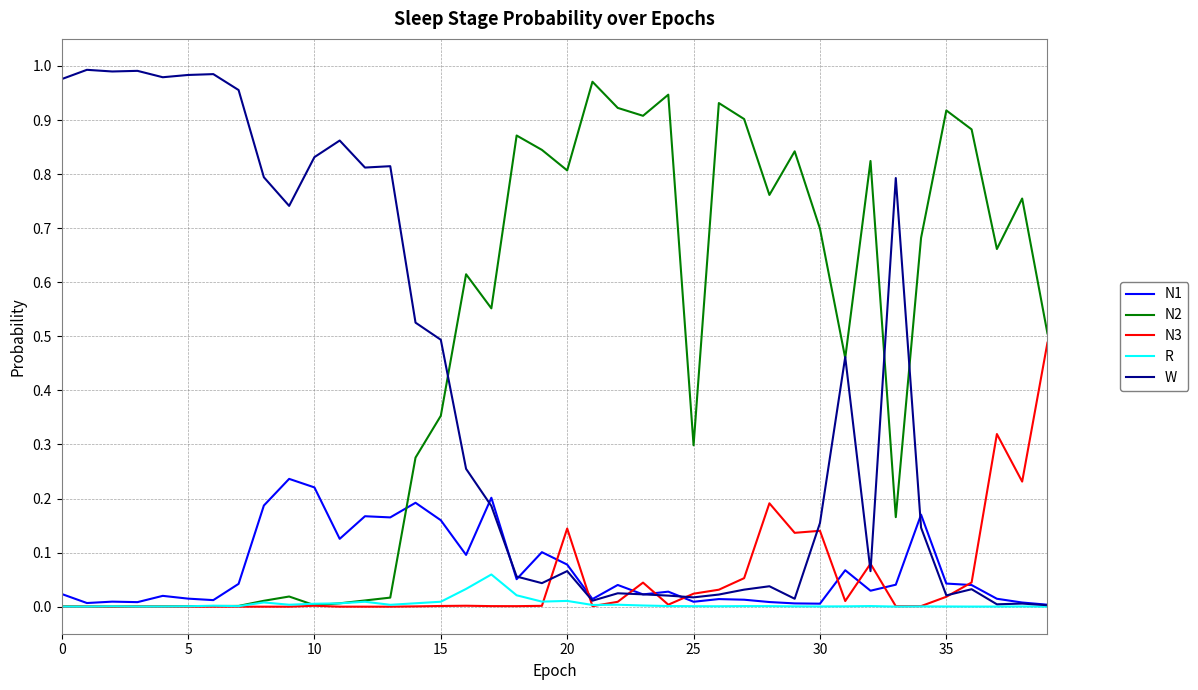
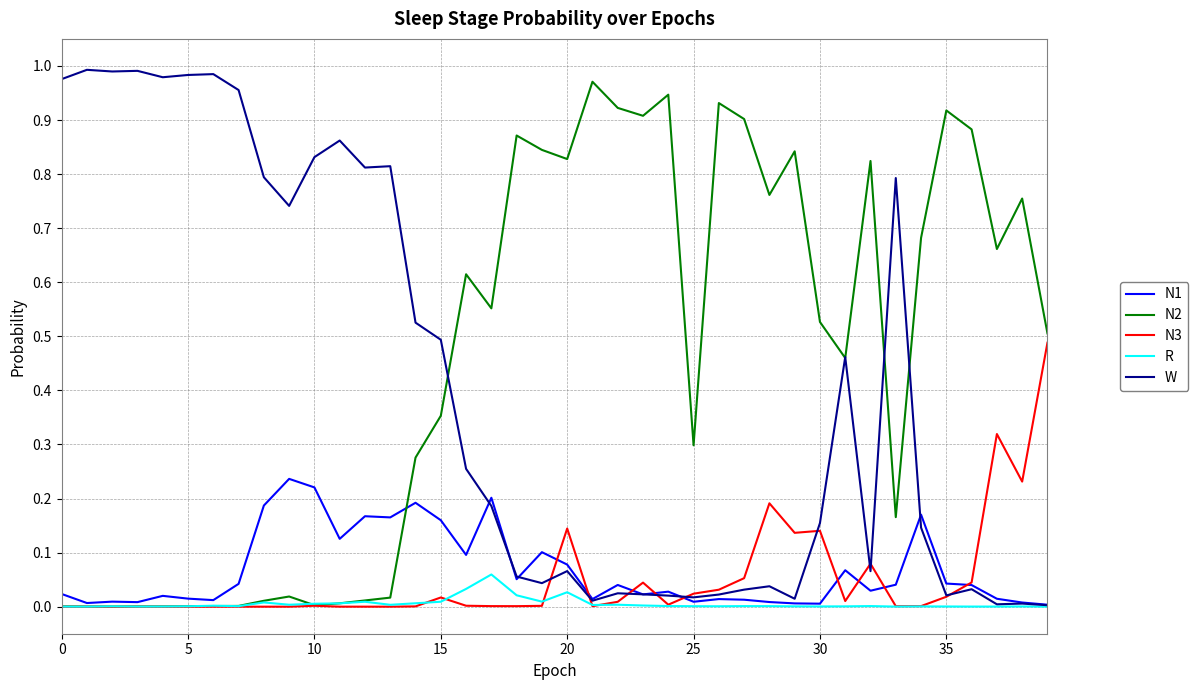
N3, 15: 0.00 -> 0.02
N2, 20: 0.81 -> 0.83
R, 20: 0.01 -> 0.03
N2, 30: 0.70 -> 0.53
